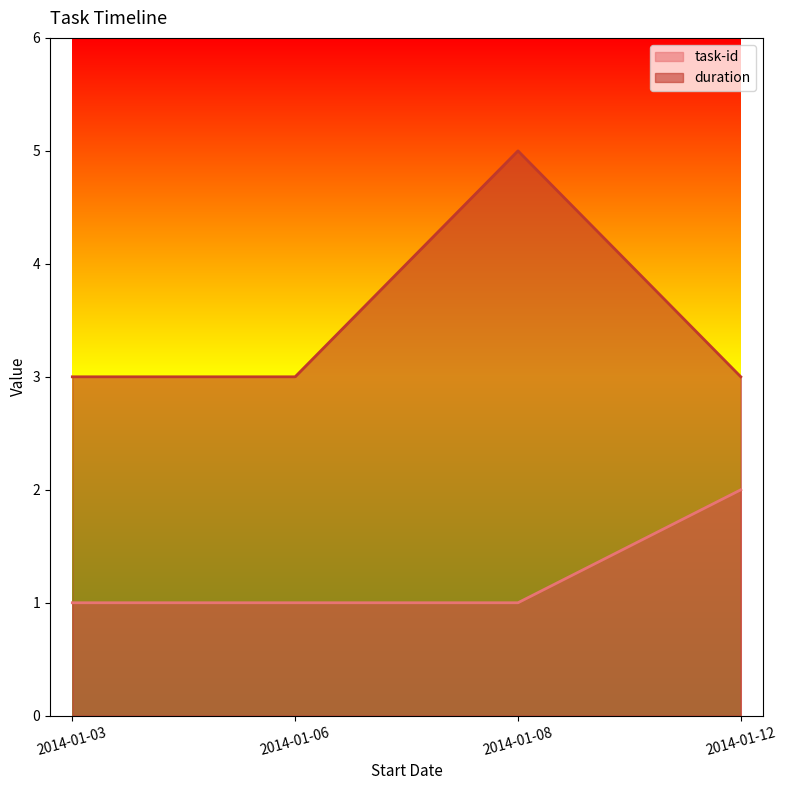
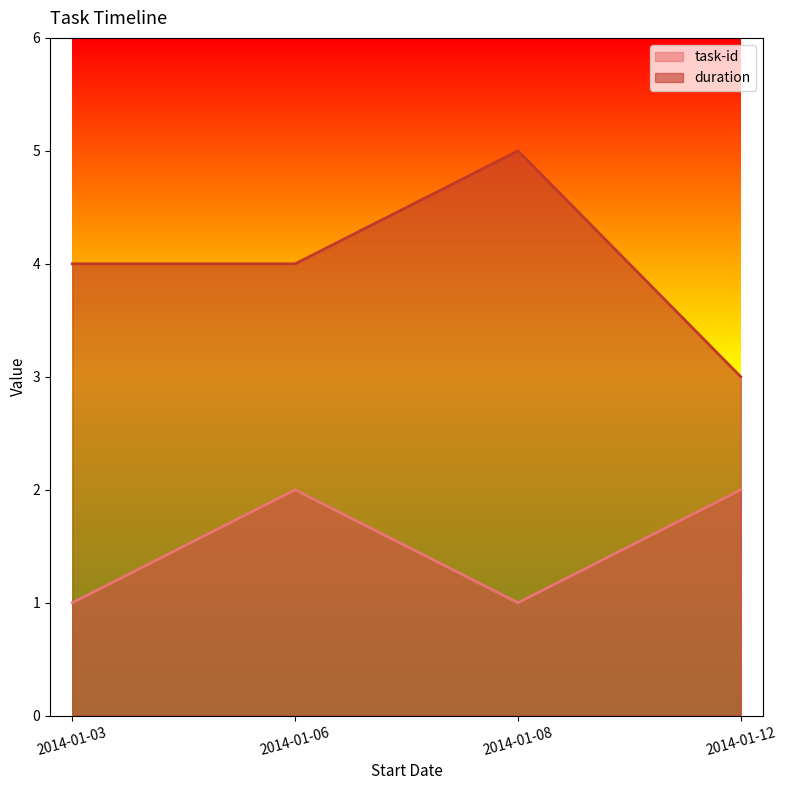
duration, 2014-01-03: 3 -> 4
task-id, 2014-01-06: 1 -> 2
duration, 2014-01-06: 3 -> 4
